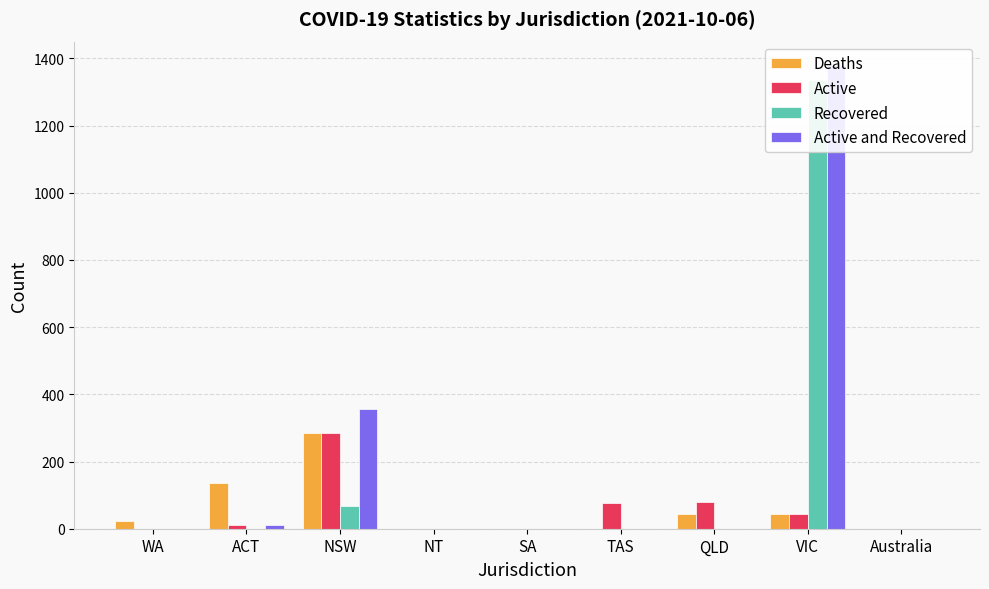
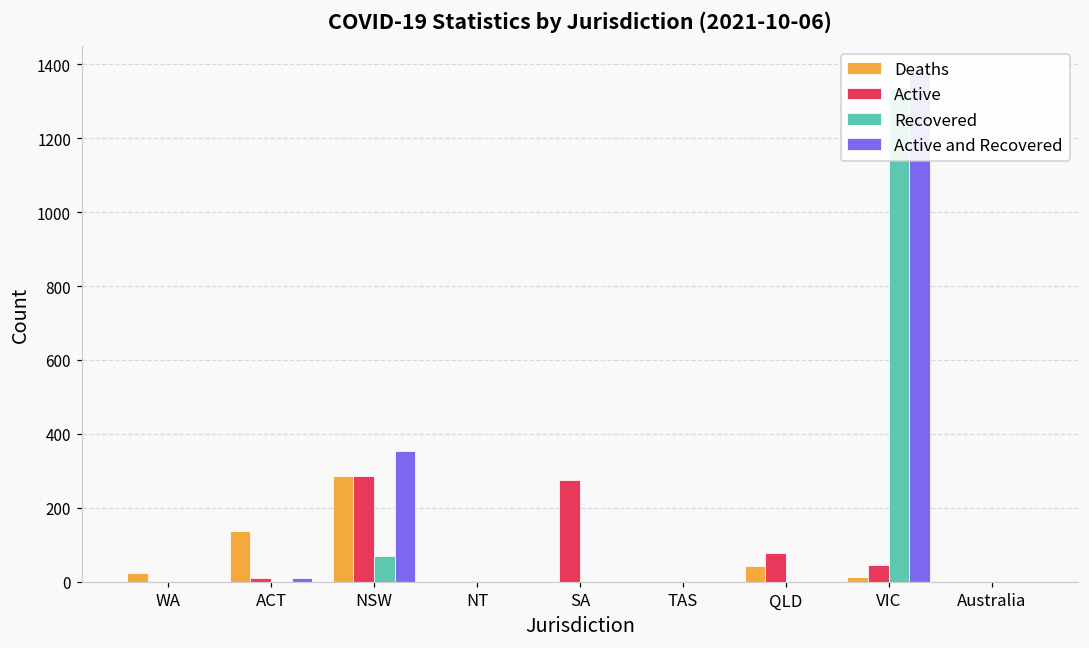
Active, SA: 0 -> 270
Active, TAS: 80 -> 0
Deaths, VIC: 50 -> 10
